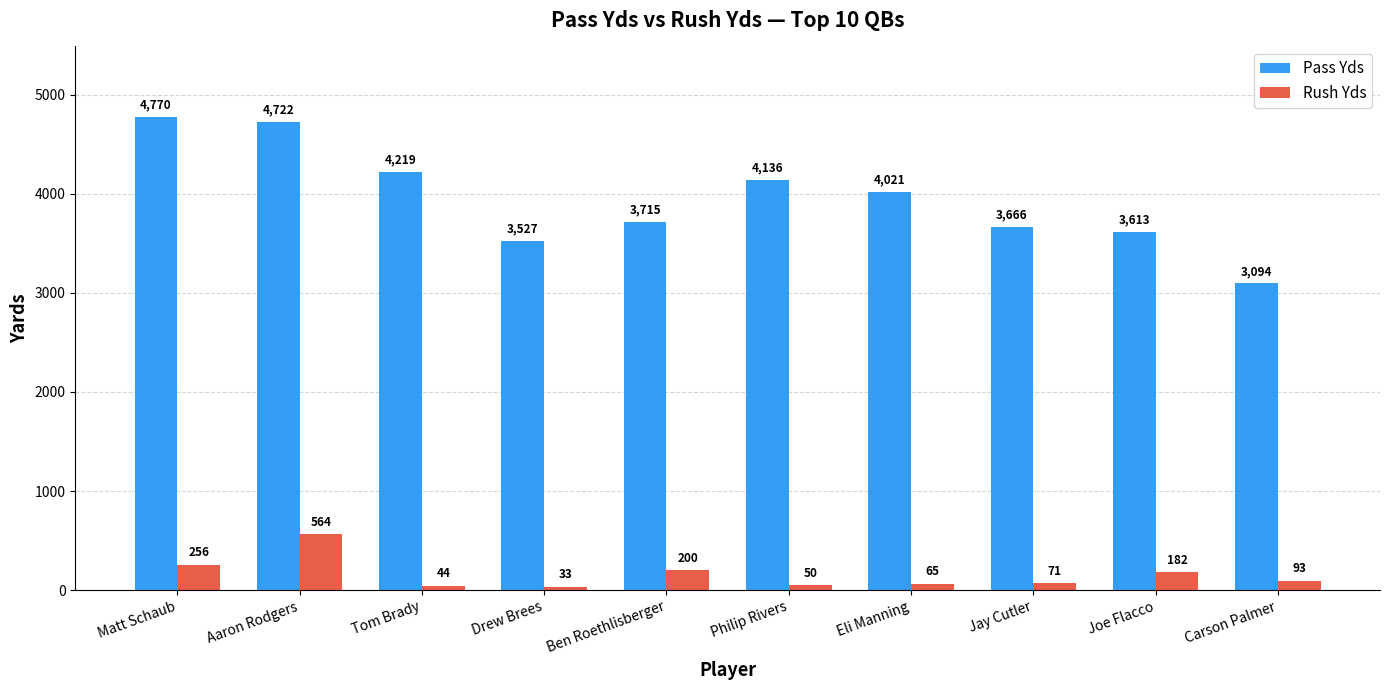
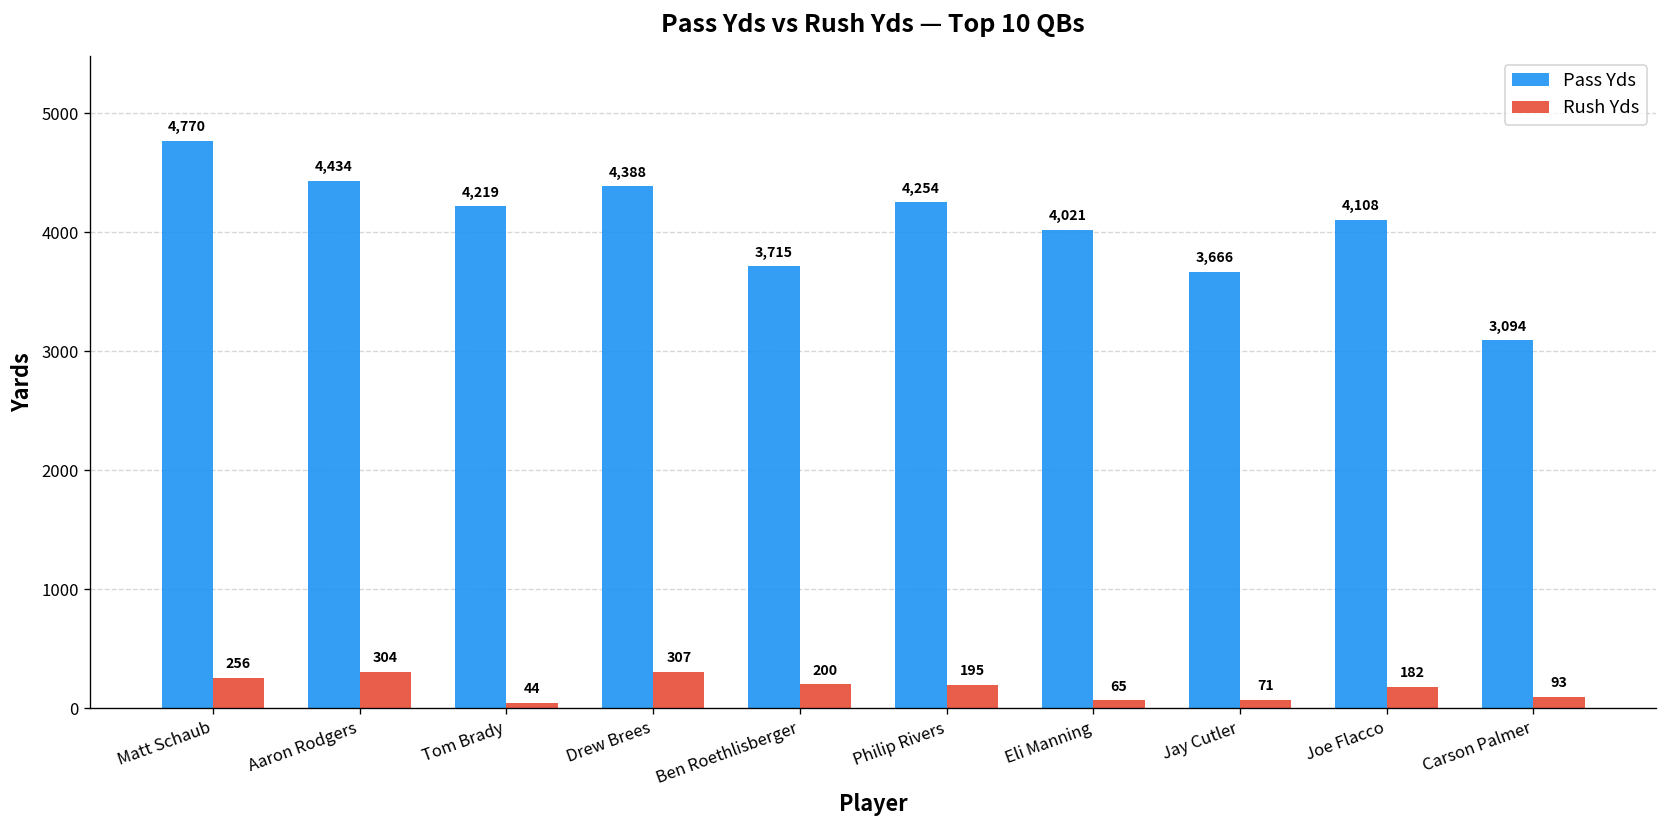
Pass Yds, Aaron Rodgers: 4,722 -> 4,434
Rush Yds, Aaron Rodgers: 564 -> 304
Pass Yds, Drew Brees: 3,527 -> 4,388
Rush Yds, Drew Brees: 33 -> 307
Pass Yds, Philip Rivers: 4,136 -> 4,254
Rush Yds, Philip Rivers: 50 -> 195
Pass Yds, Joe Flacco: 3,613 -> 4,108
